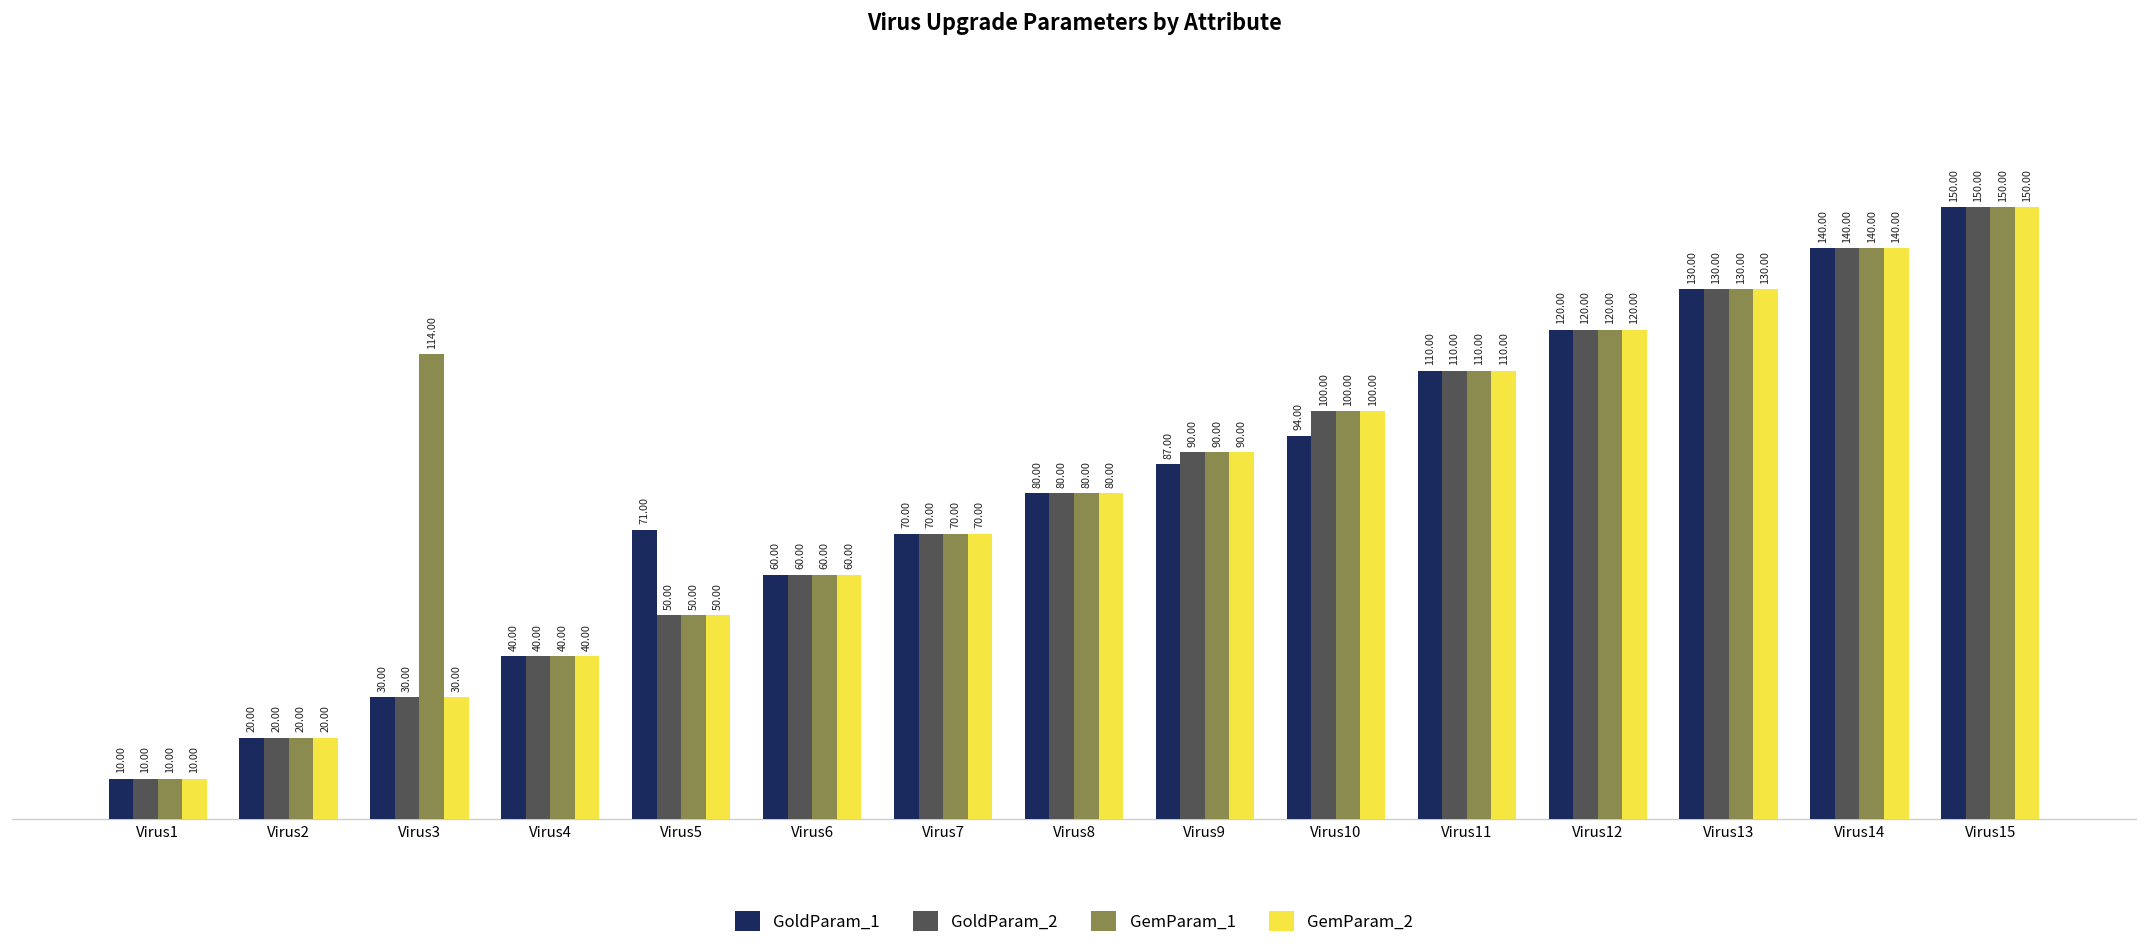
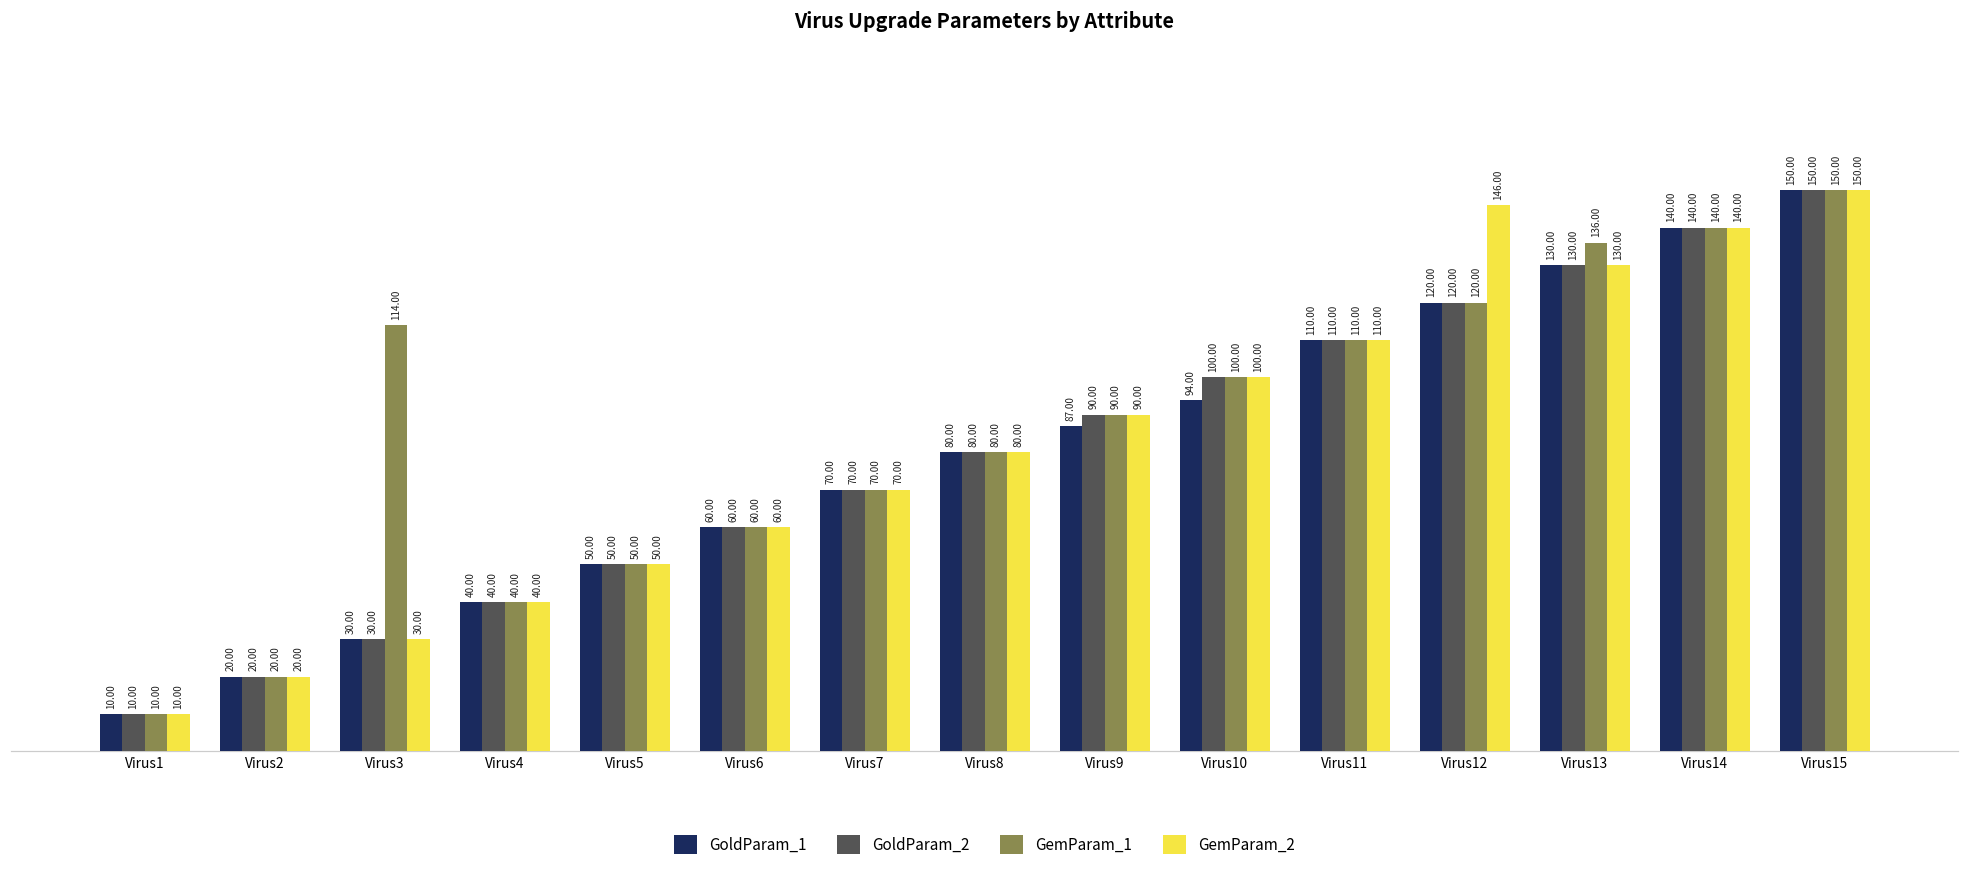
GoldParam_1, Virus5: 71.00 -> 50.00
GemParam_2, Virus12: 120.00 -> 146.00
GemParam_1, Virus13: 130.00 -> 136.00
